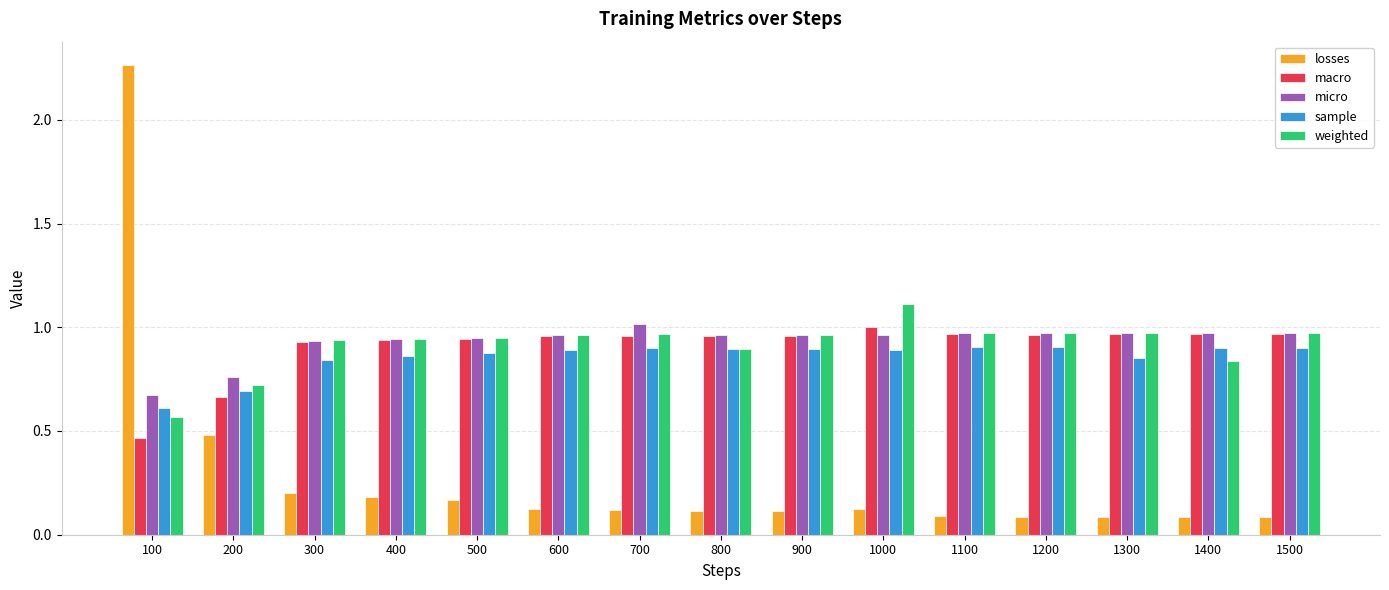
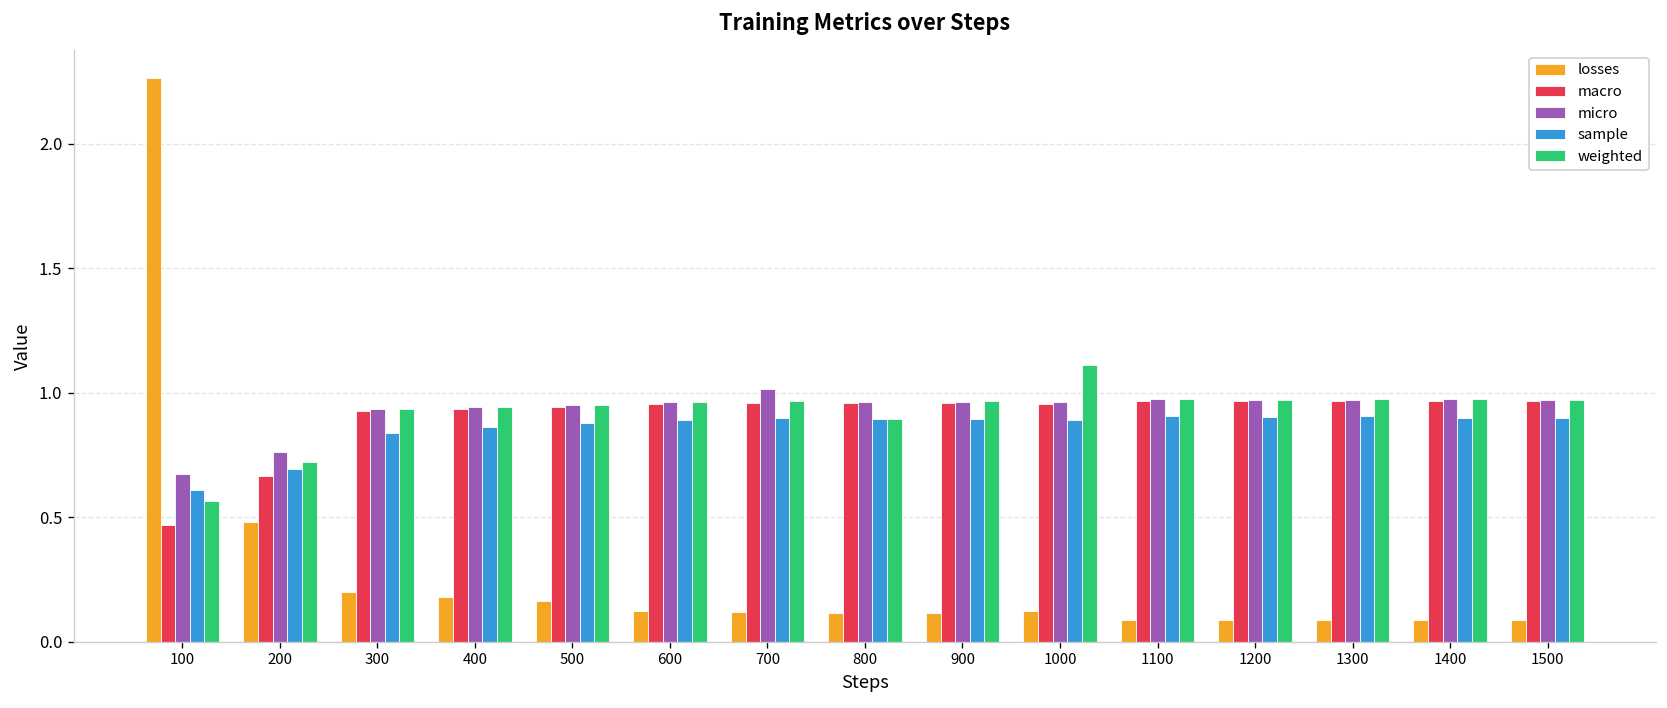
macro, 1000: 1.00 -> 0.95
sample, 1300: 0.85 -> 0.90
weighted, 1400: 0.84 -> 0.97
